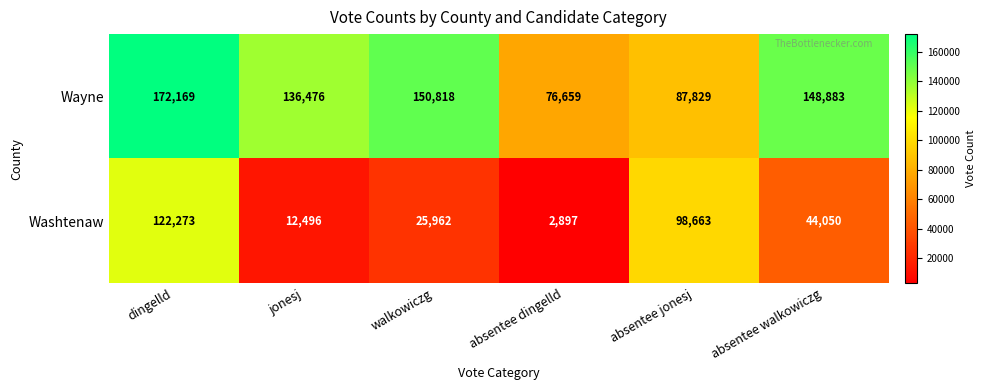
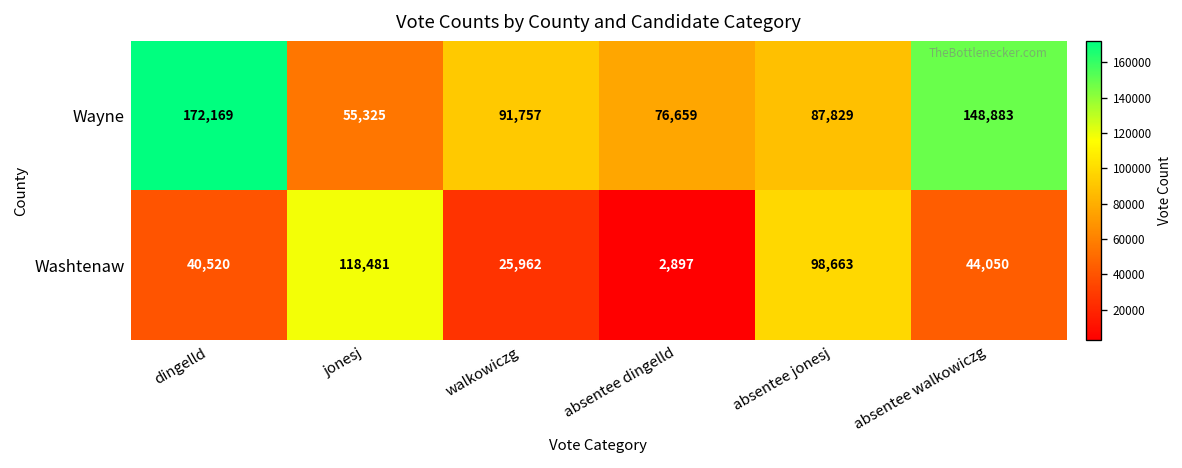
Wayne, jonesj: 136,476 -> 55,325
Wayne, walkowiczg: 150,818 -> 91,757
Washtenaw, dingelld: 122,273 -> 40,520
Washtenaw, jonesj: 12,496 -> 118,481
